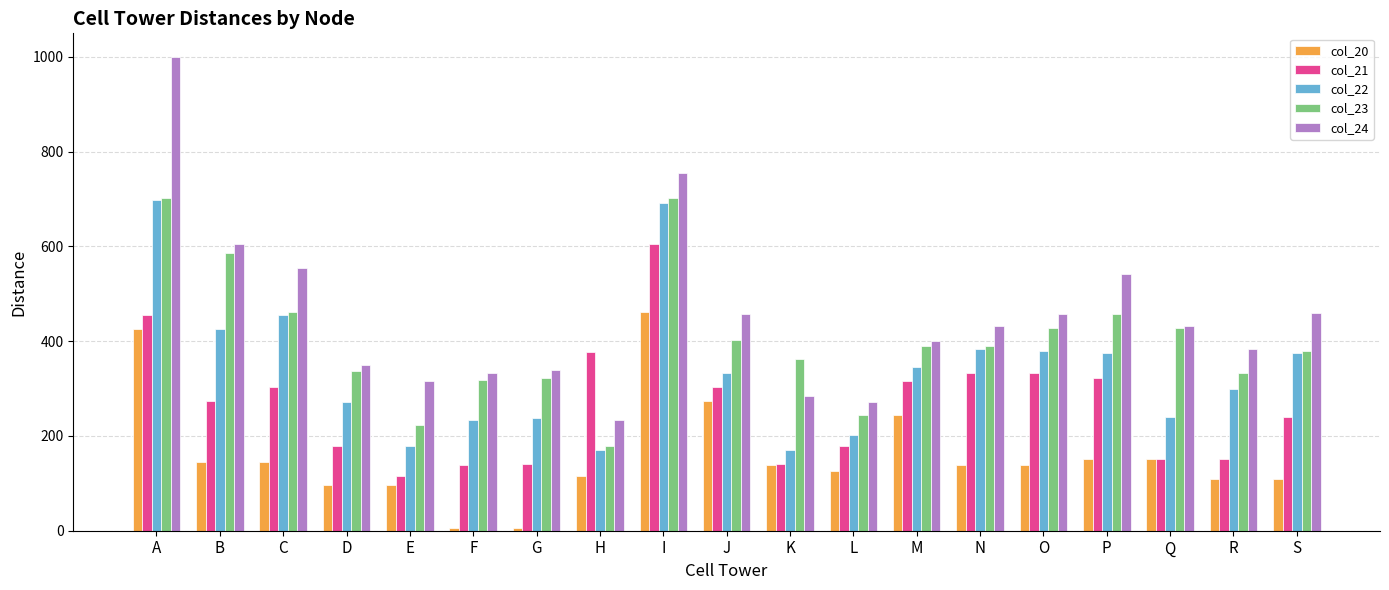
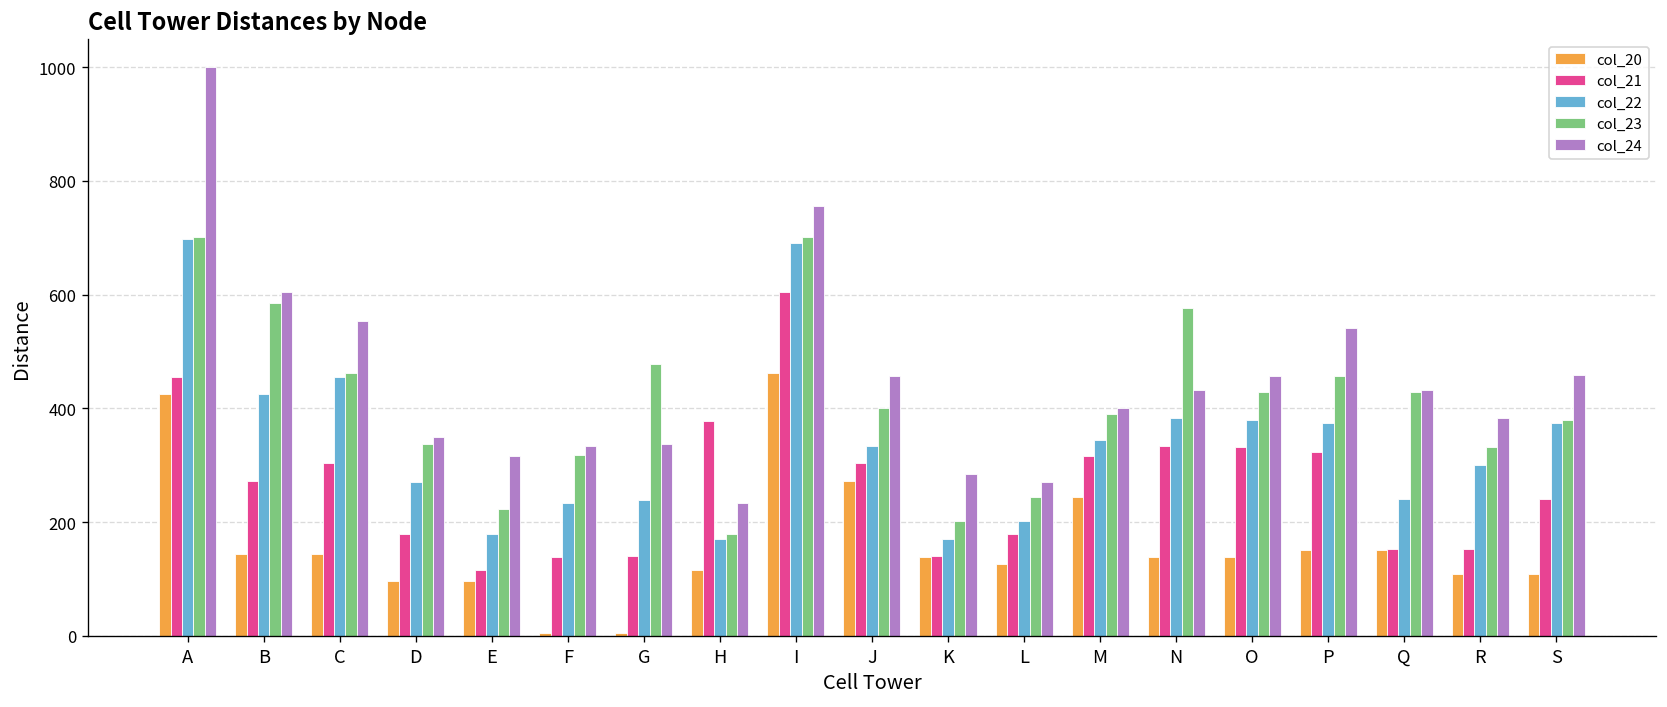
col_23, G: 320 -> 480
col_23, K: 360 -> 200
col_23, N: 390 -> 580
